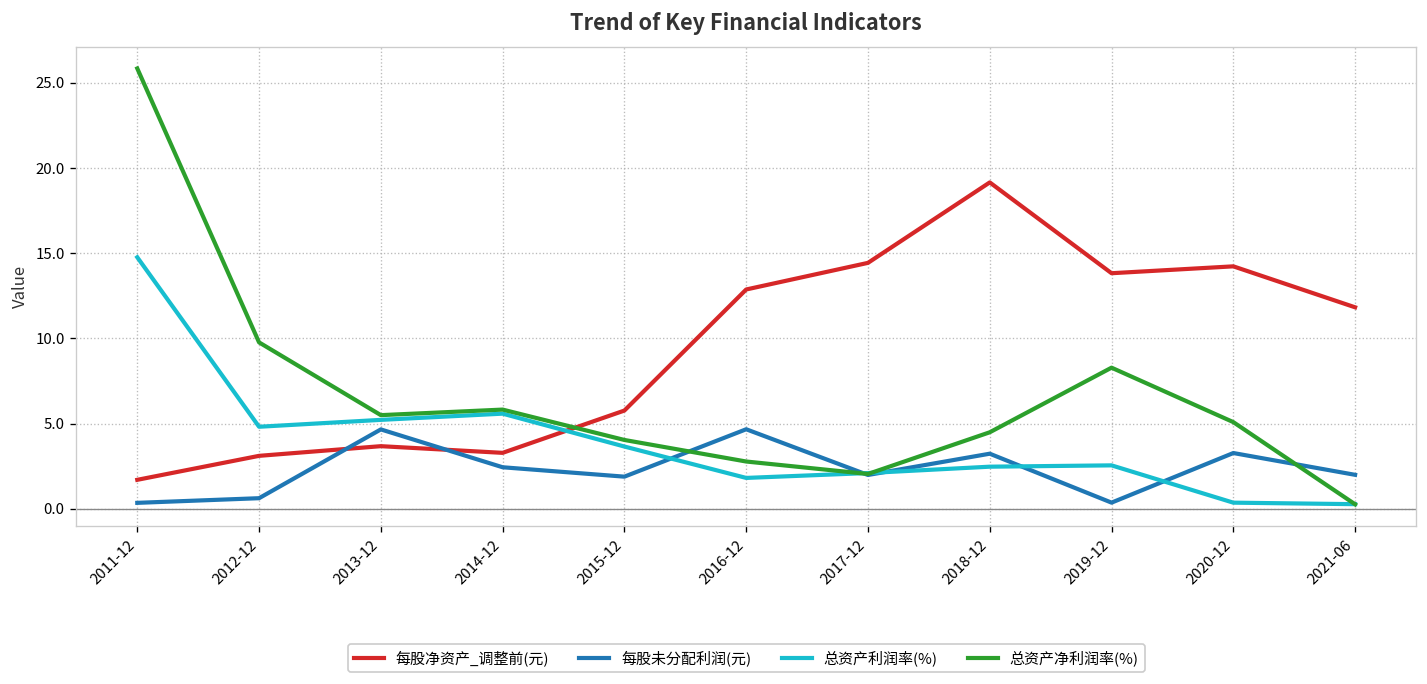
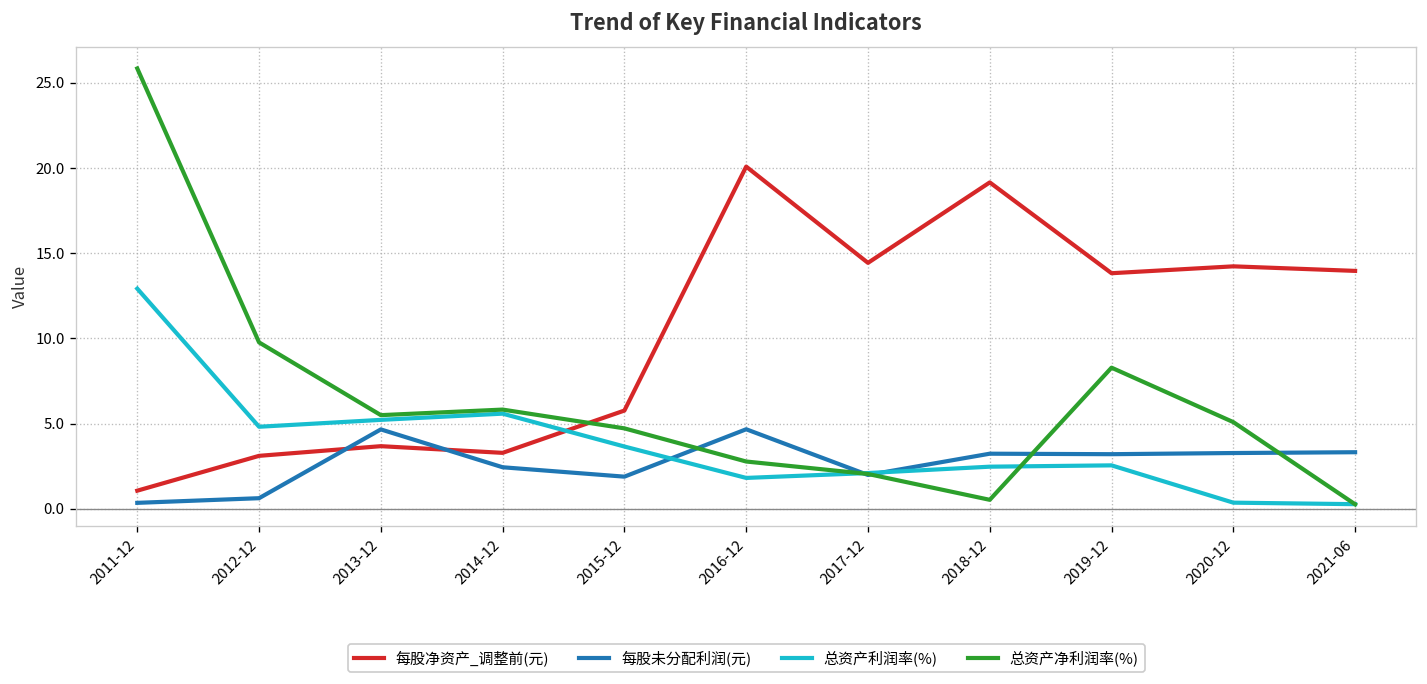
每股净资产_调整前(元), 2011-12: 1.7 -> 1.1
总资产利润率(%), 2011-12: 14.8 -> 12.9
总资产净利润率(%), 2015-12: 4.0 -> 4.7
每股净资产_调整前(元), 2016-12: 12.9 -> 20.1
总资产净利润率(%), 2018-12: 4.5 -> 0.5
每股未分配利润(元), 2019-12: 0.4 -> 3.2
每股净资产_调整前(元), 2021-06: 11.8 -> 14.0
每股未分配利润(元), 2021-06: 2.0 -> 3.3
